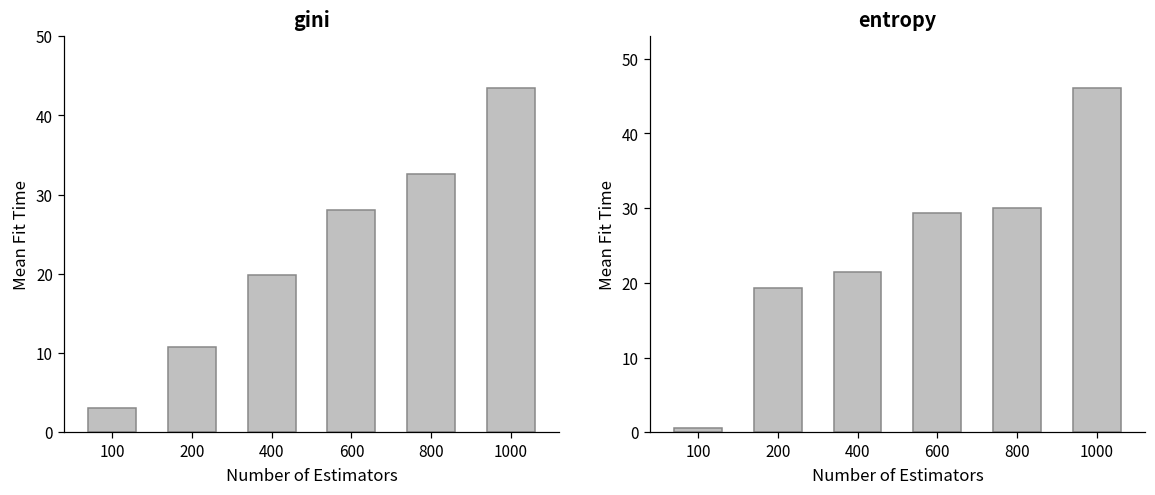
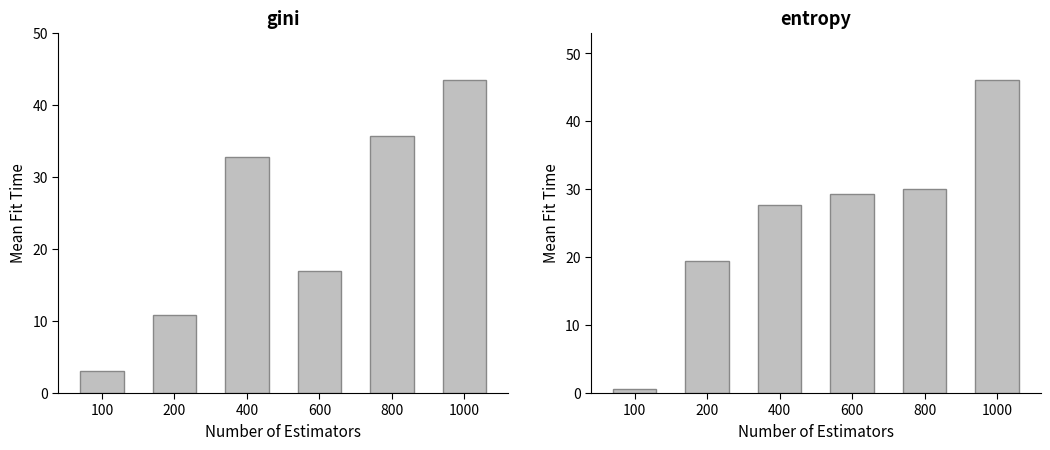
gini, 400: 20 -> 33
gini, 600: 28 -> 17
gini, 800: 33 -> 36
entropy, 400: 21 -> 28
